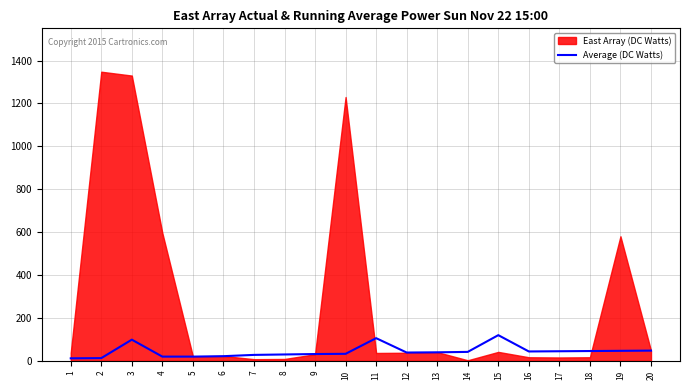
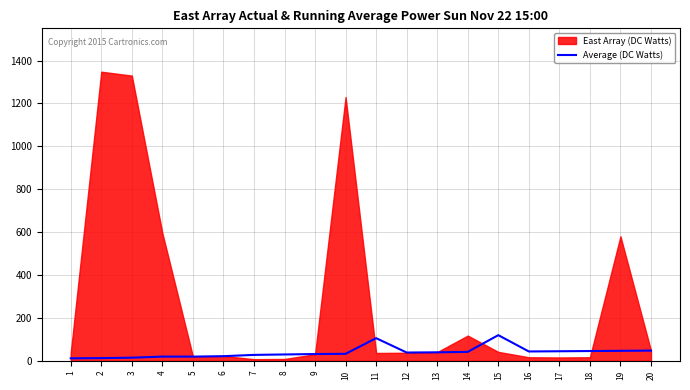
Average (DC Watts), 3: 100 -> 20
East Array (DC Watts), 14: 0 -> 120
